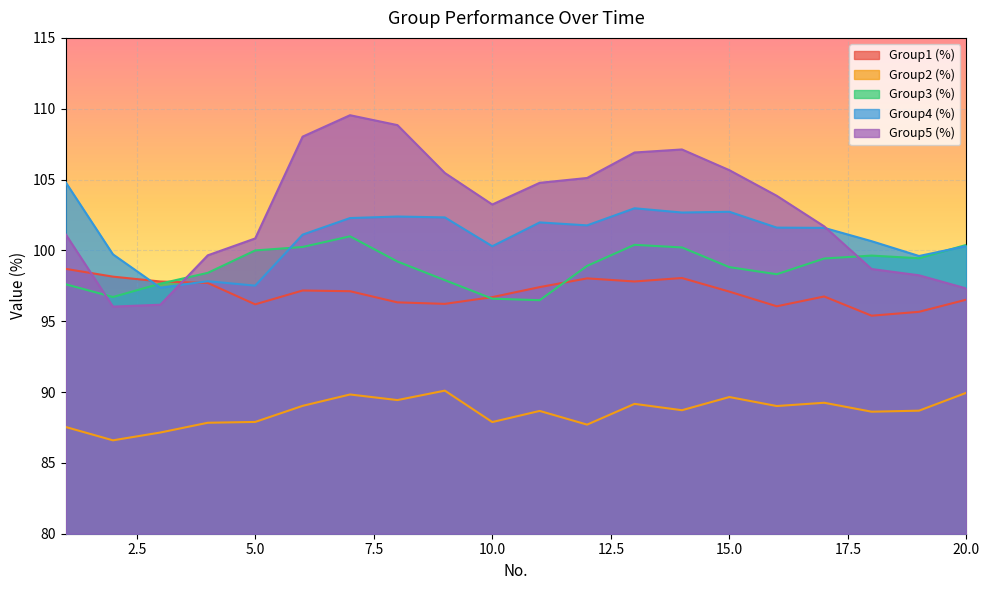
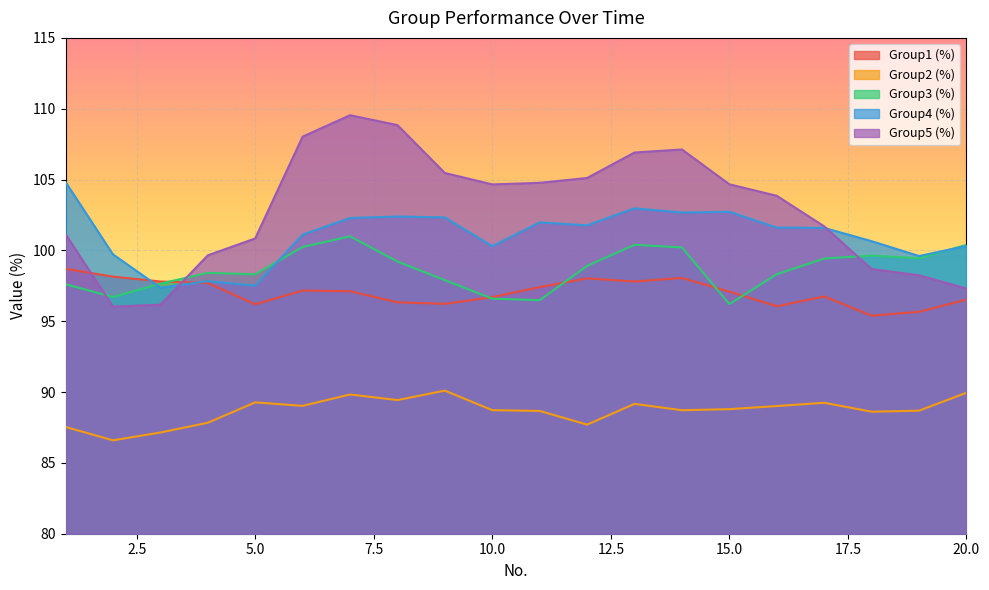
Group2 (%), 5.0: 87.9 -> 89.3
Group3 (%), 5.0: 100.0 -> 98.3
Group2 (%), 10.0: 87.9 -> 88.7
Group5 (%), 10.0: 103.2 -> 104.7
Group2 (%), 15.0: 89.6 -> 88.8
Group3 (%), 15.0: 98.8 -> 96.2
Group5 (%), 15.0: 105.7 -> 104.7
